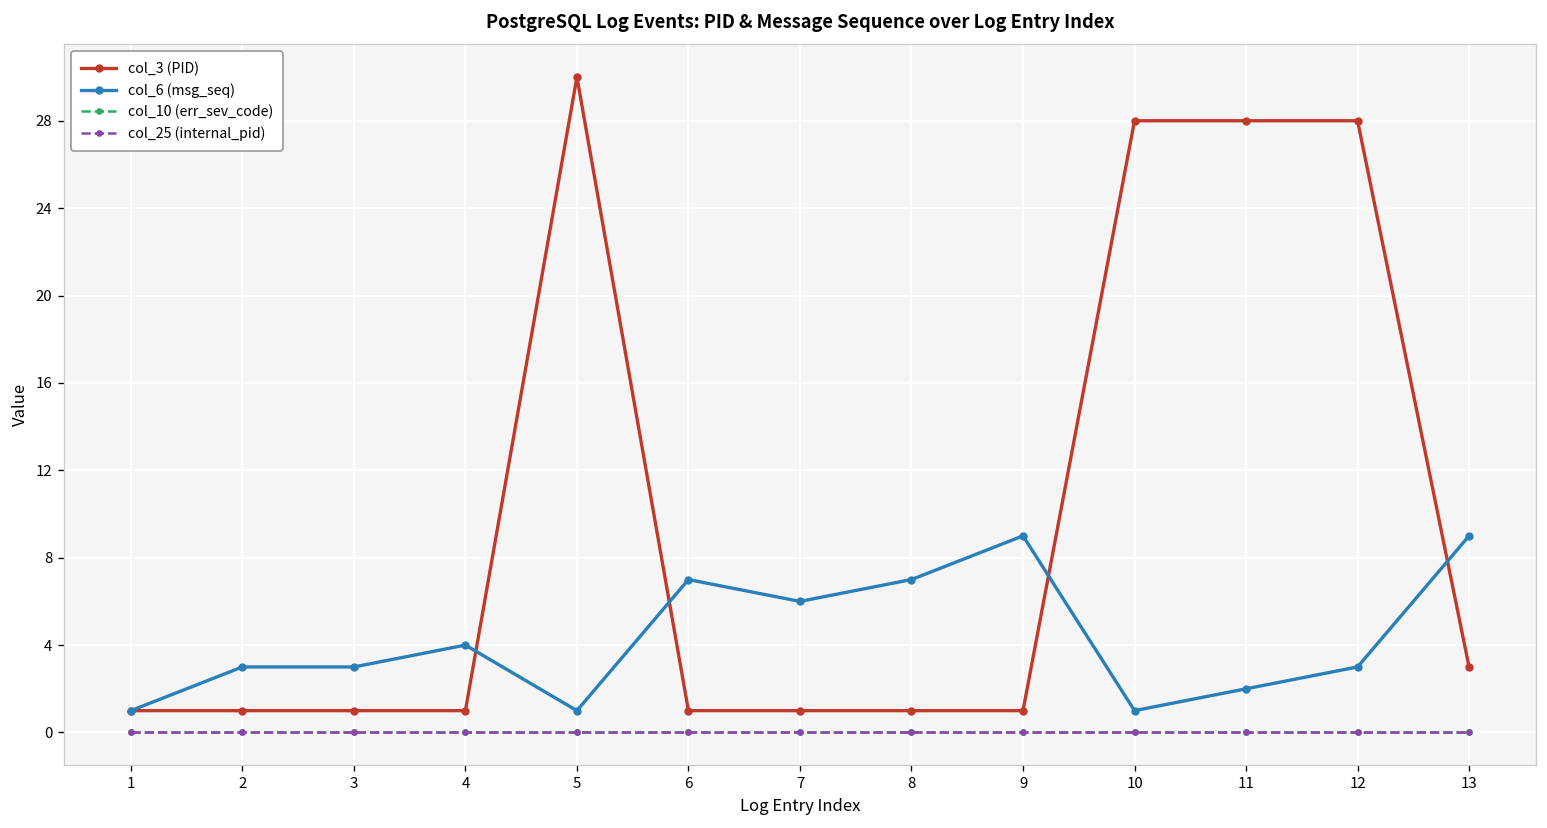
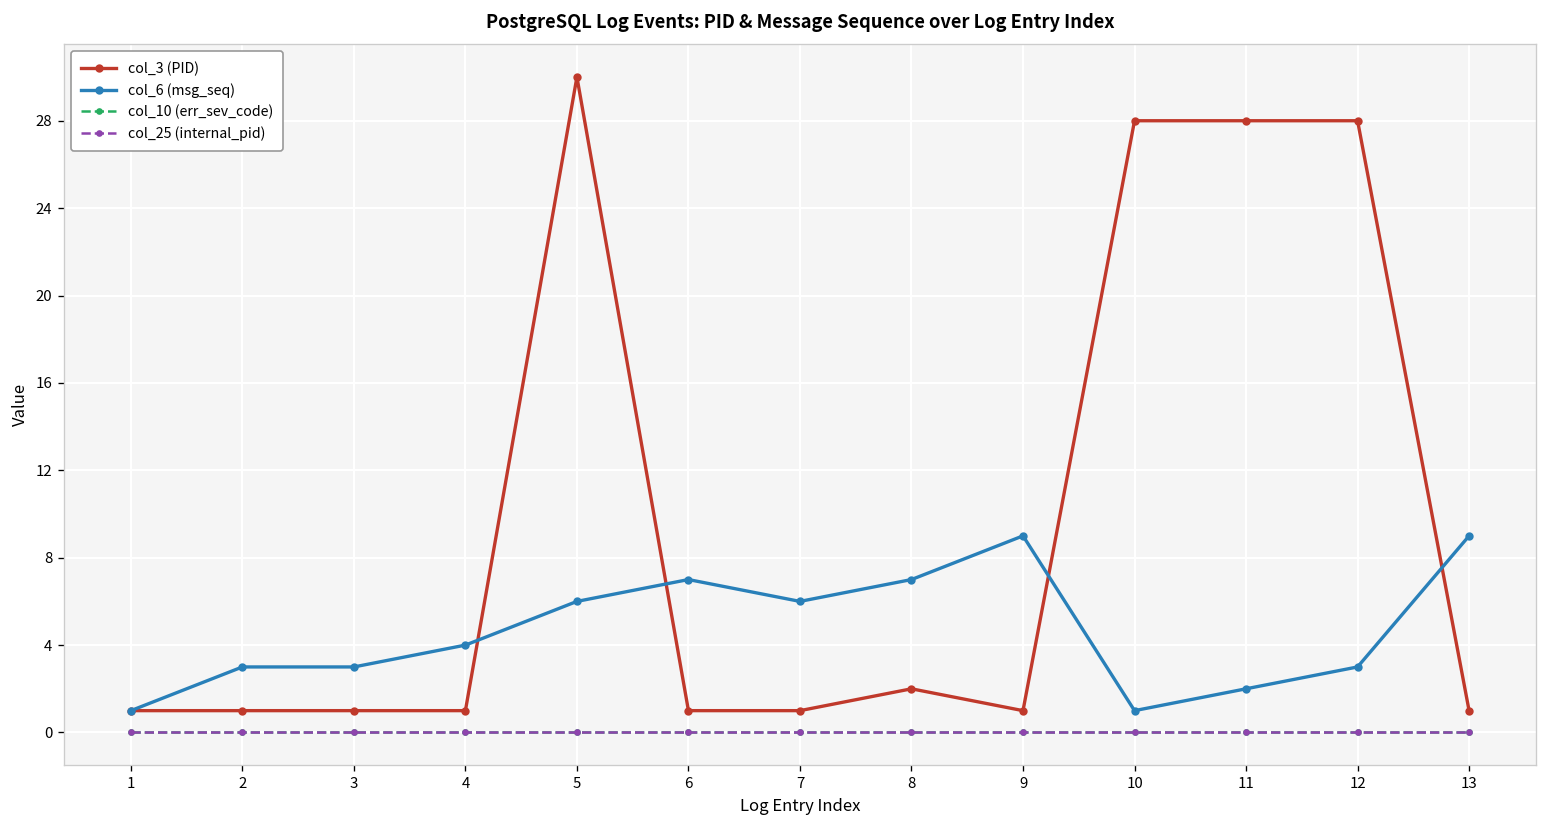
col_6 (msg_seq), 5: 1 -> 6
col_3 (PID), 8: 1 -> 2
col_3 (PID), 13: 3 -> 1
